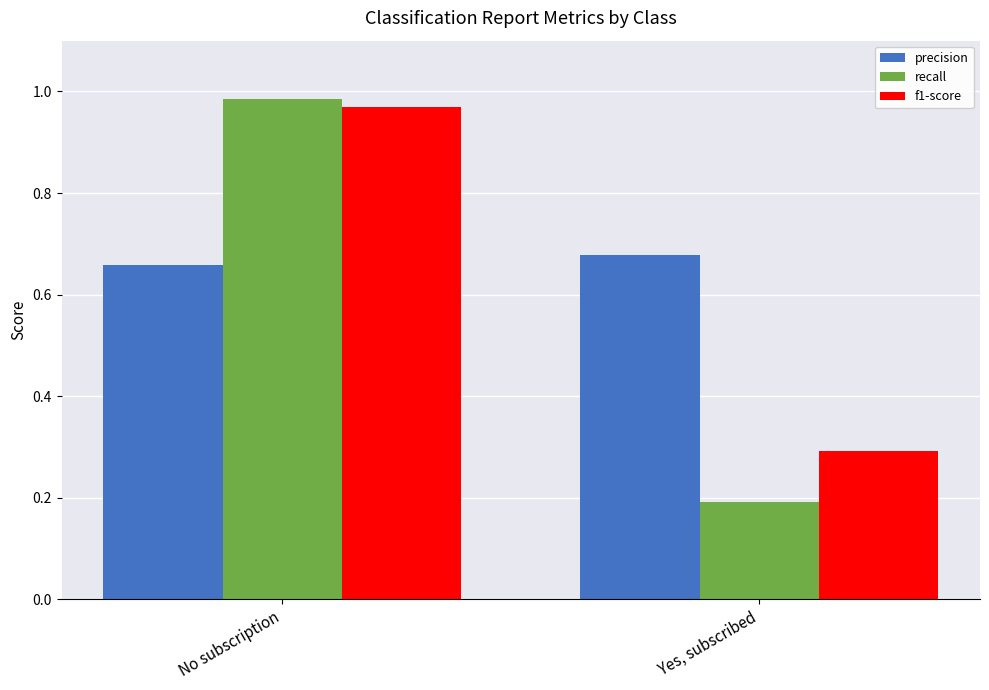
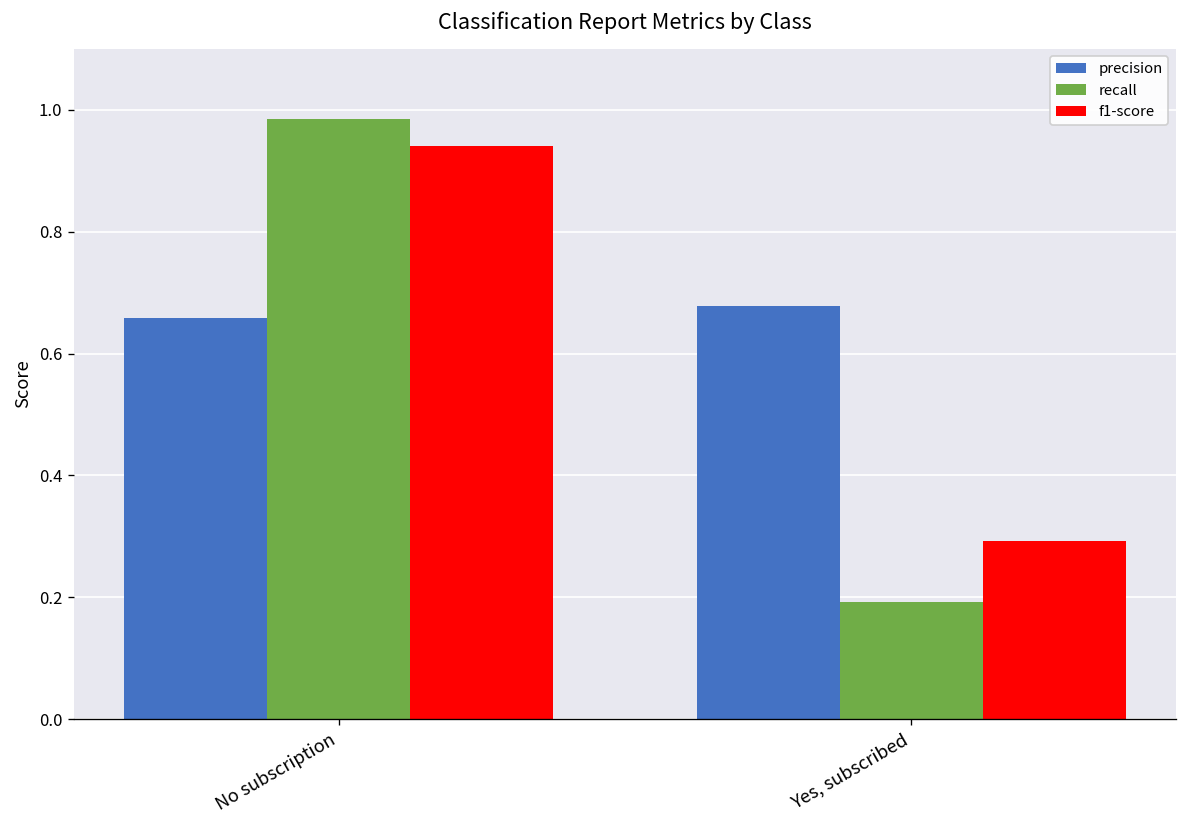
f1-score, No subscription: 0.97 -> 0.94
